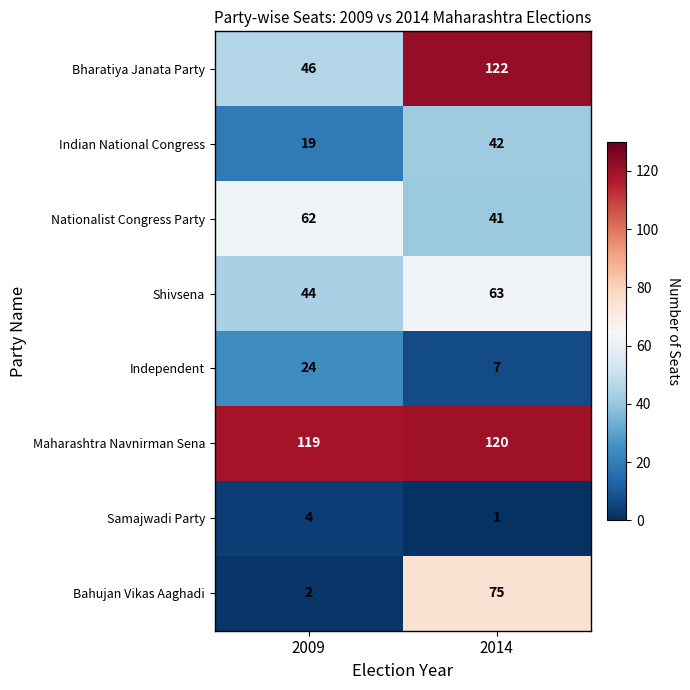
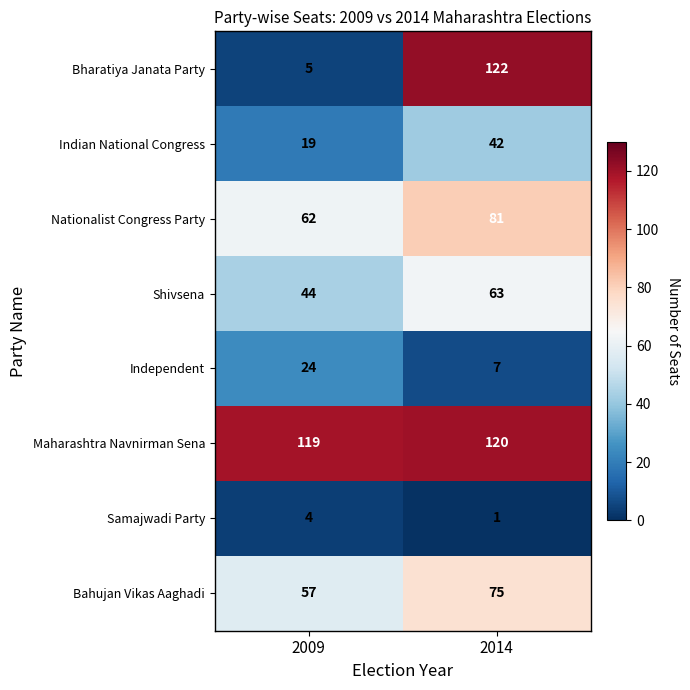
Bharatiya Janata Party, 2009: 46 -> 5
Nationalist Congress Party, 2014: 41 -> 81
Bahujan Vikas Aaghadi, 2009: 2 -> 57
